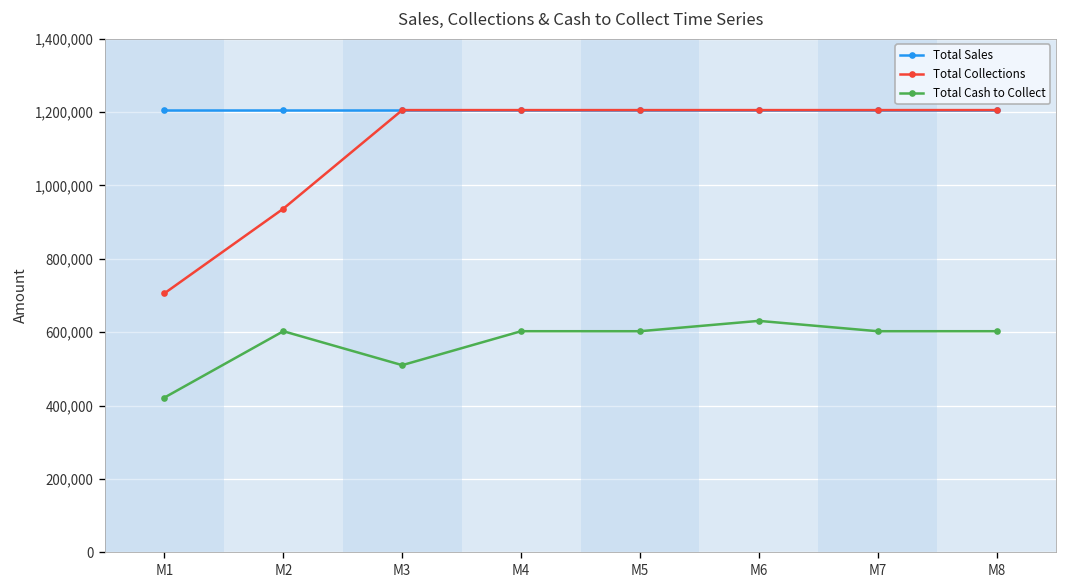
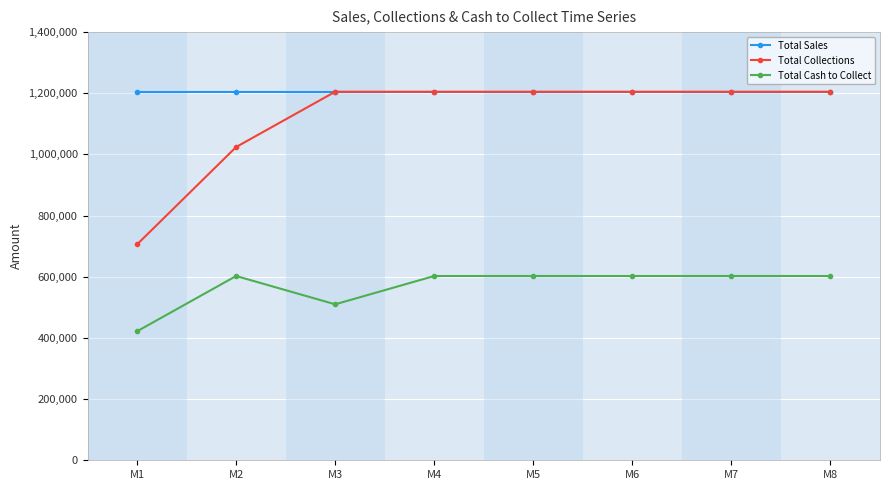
Total Collections, M2: 940,000 -> 1,020,000
Total Cash to Collect, M6: 630,000 -> 600,000
